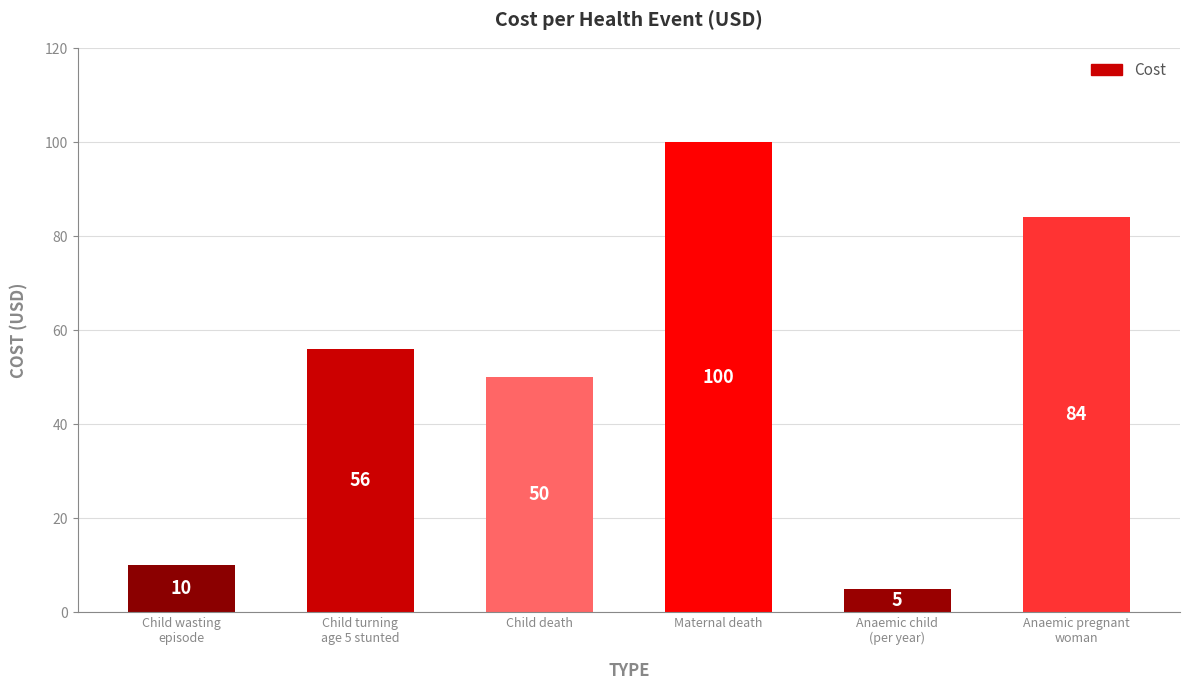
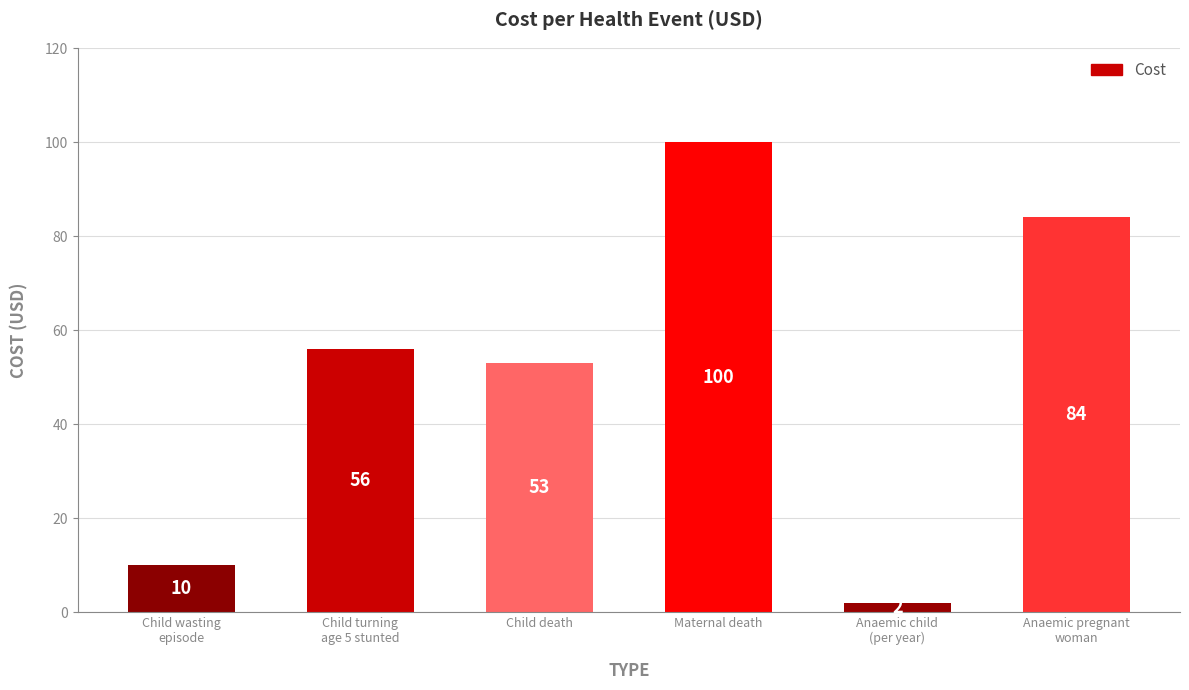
Child death: 50 -> 53
Anaemic child (per year): 5 -> 2
